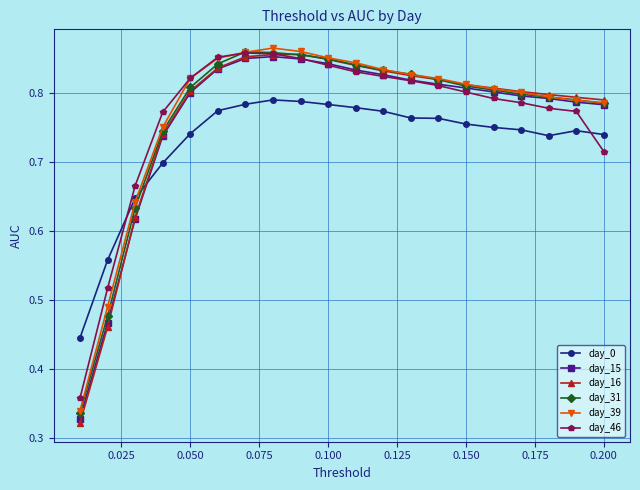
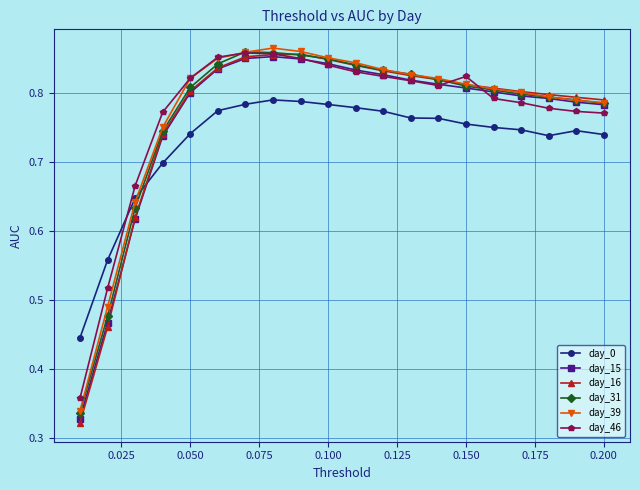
day_46, 0.150: 0.80 -> 0.82
day_46, 0.200: 0.71 -> 0.77
